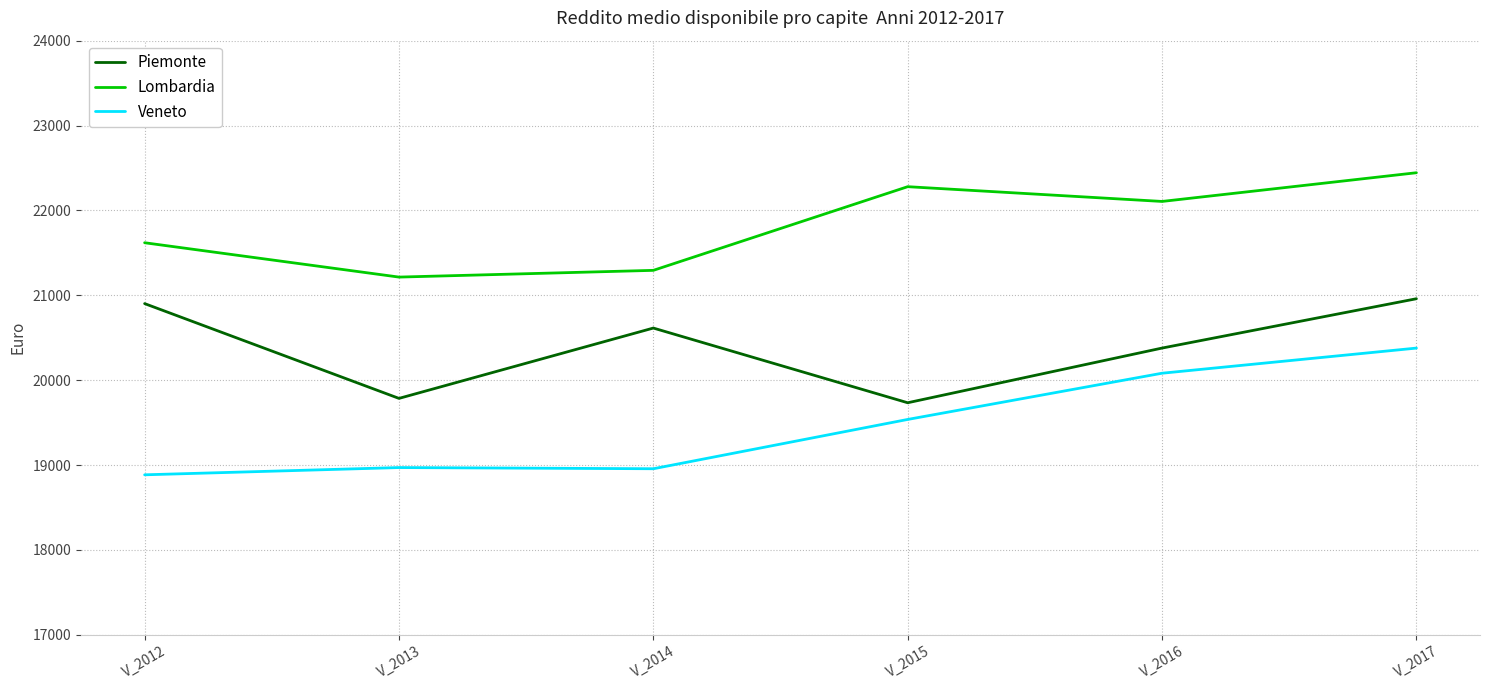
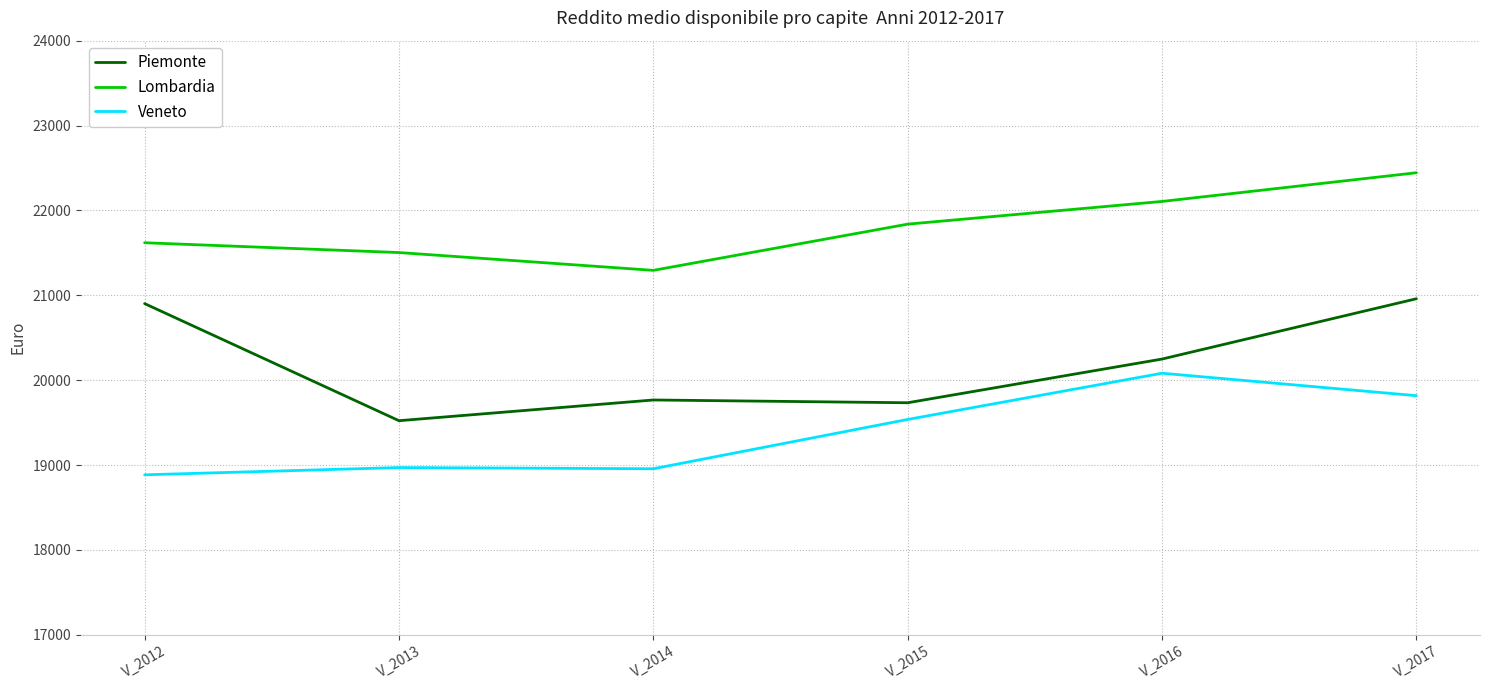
Piemonte, V_2013: 19800 -> 19500
Lombardia, V_2013: 21200 -> 21500
Piemonte, V_2014: 20600 -> 19800
Lombardia, V_2015: 22300 -> 21800
Piemonte, V_2016: 20400 -> 20200
Veneto, V_2017: 20400 -> 19800
